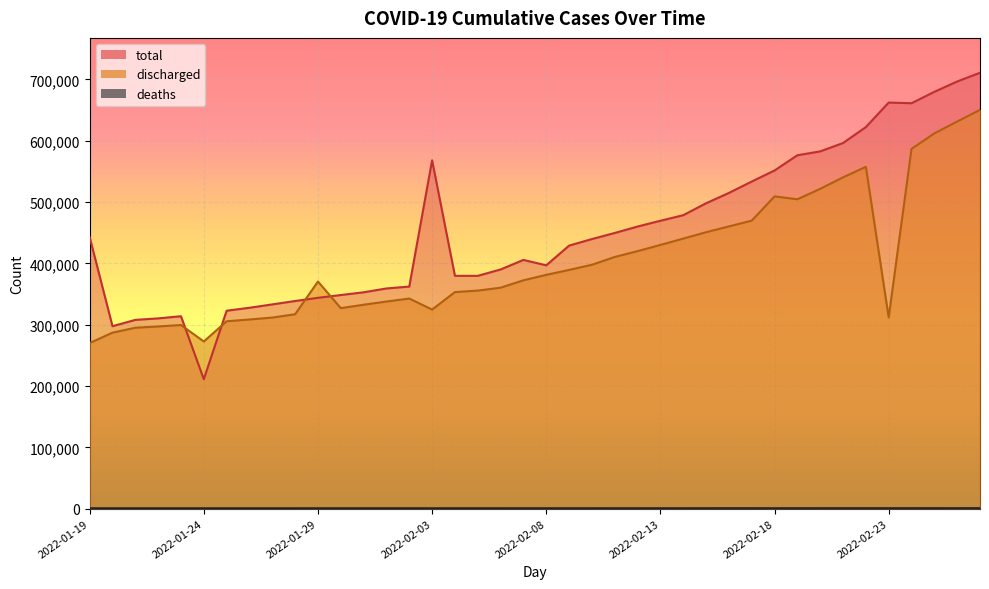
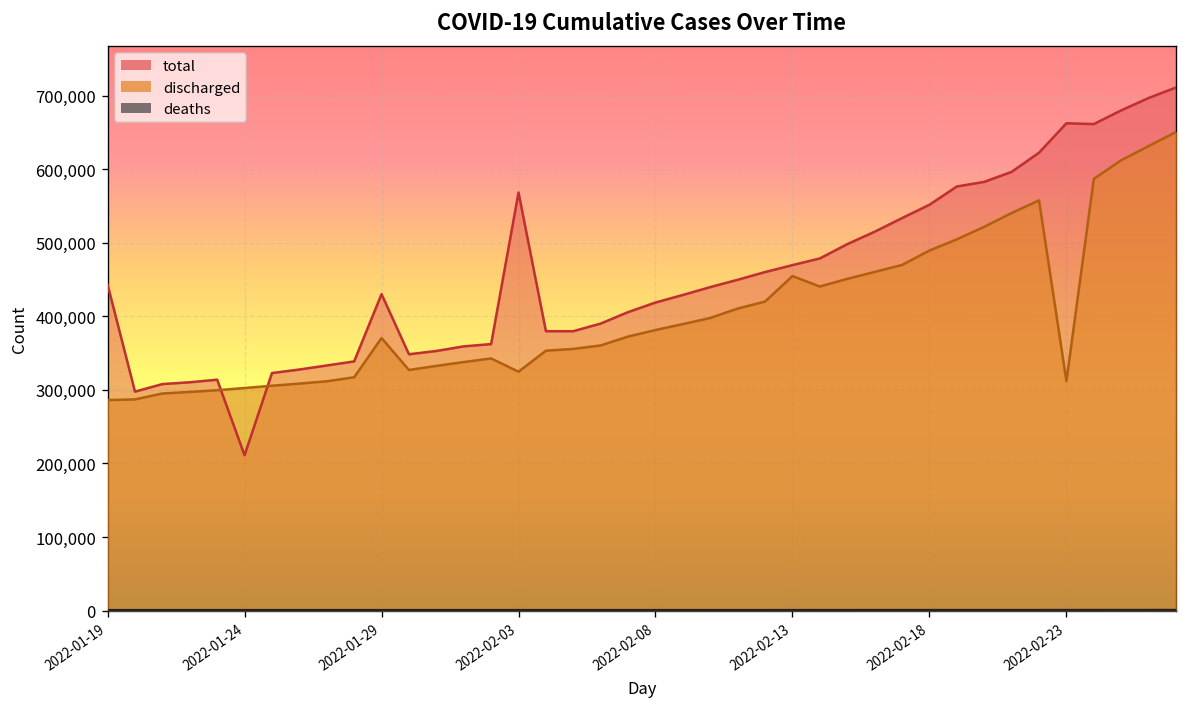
discharged, 2022-01-19: 270,000 -> 290,000
discharged, 2022-01-24: 270,000 -> 300,000
total, 2022-01-29: 340,000 -> 430,000
total, 2022-02-08: 400,000 -> 420,000
discharged, 2022-02-13: 430,000 -> 450,000
discharged, 2022-02-18: 510,000 -> 490,000
